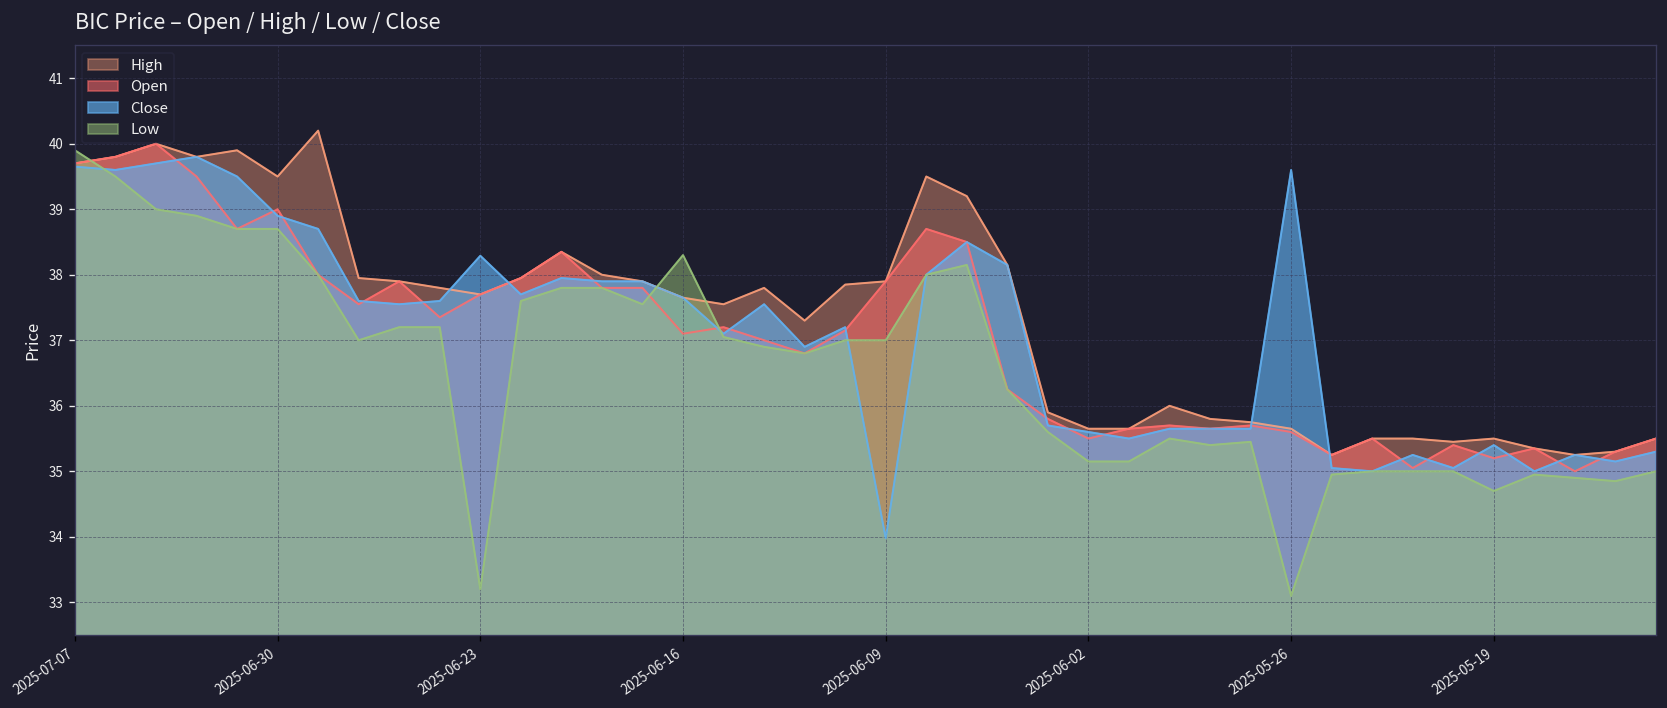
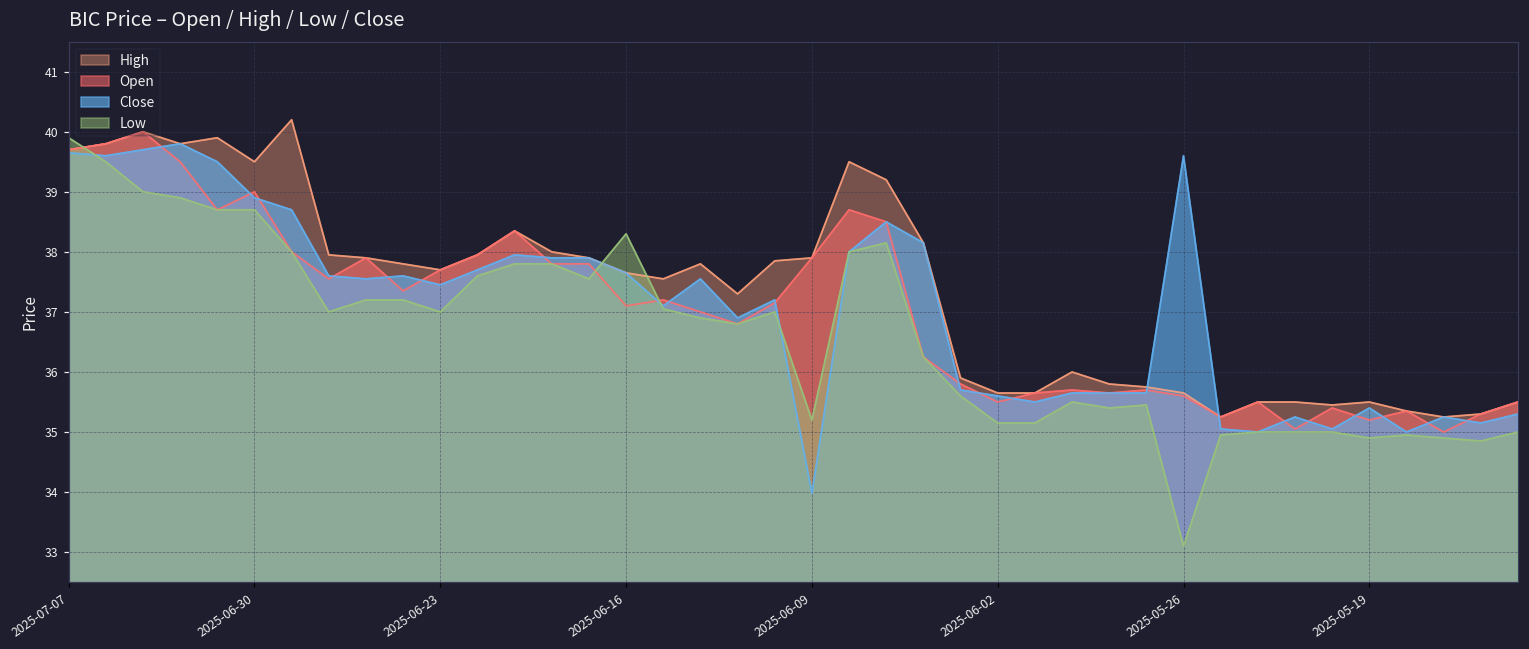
Close, 2025-06-23: 38.3 -> 37.5
Low, 2025-06-23: 33.2 -> 37.0
Low, 2025-06-09: 37.0 -> 35.2
Low, 2025-05-19: 34.7 -> 34.9
